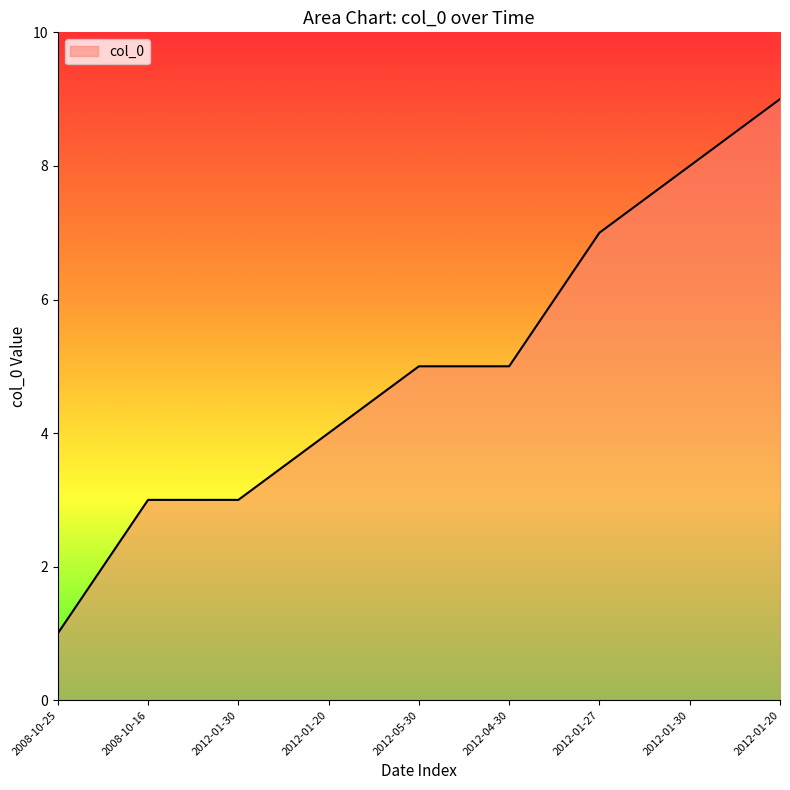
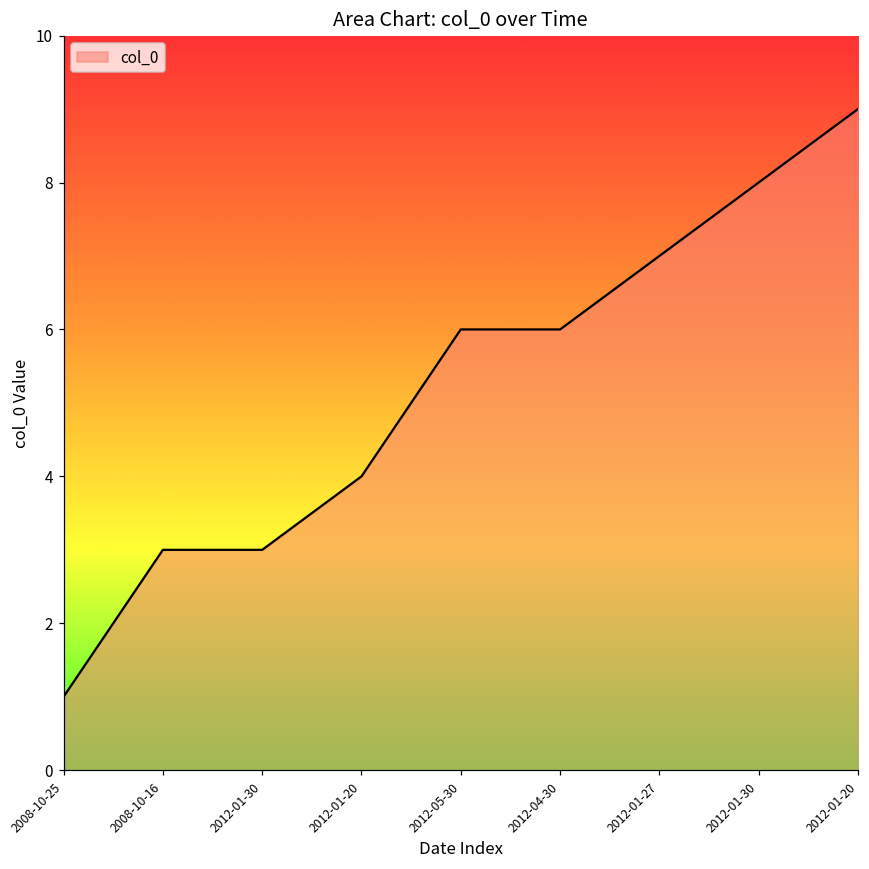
2012-05-30: 5 -> 6
2012-04-30: 5 -> 6
